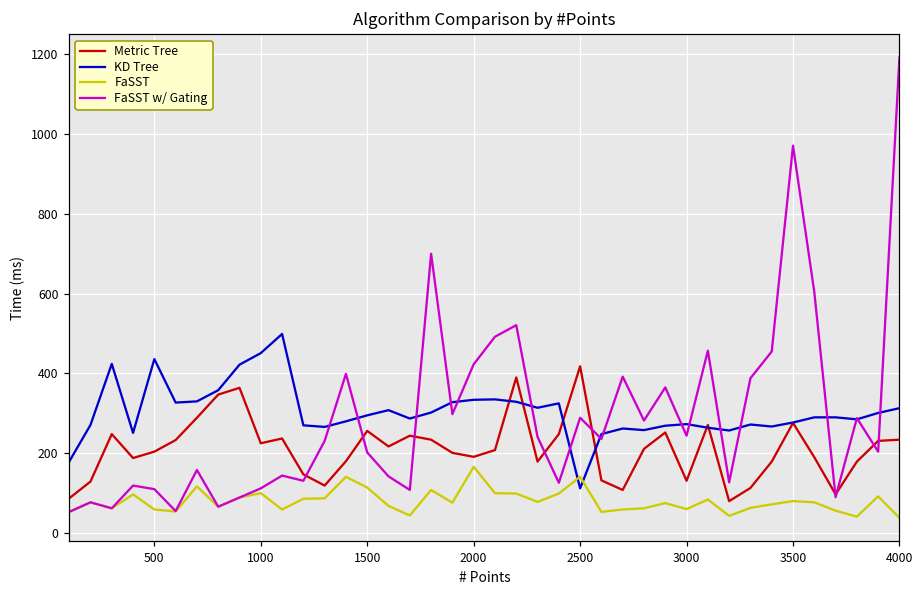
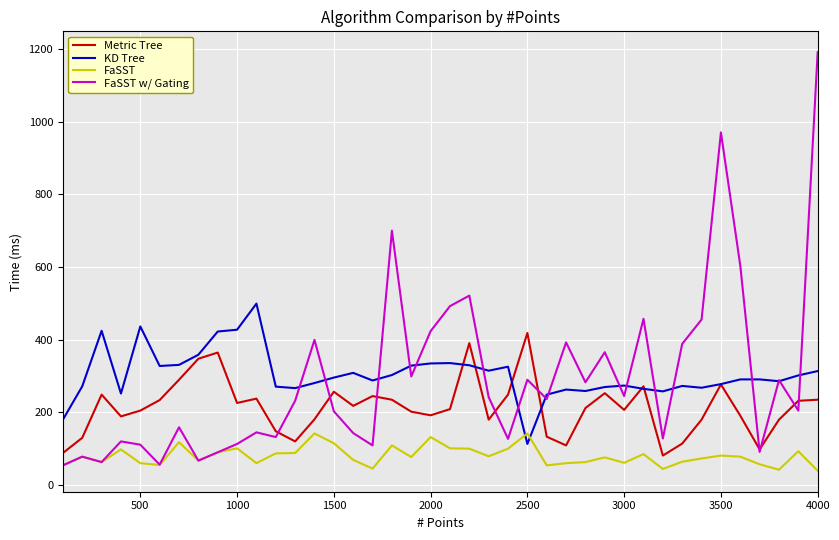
KD Tree, 1000: 450 -> 430
FaSST, 2000: 170 -> 130
Metric Tree, 3000: 130 -> 210
